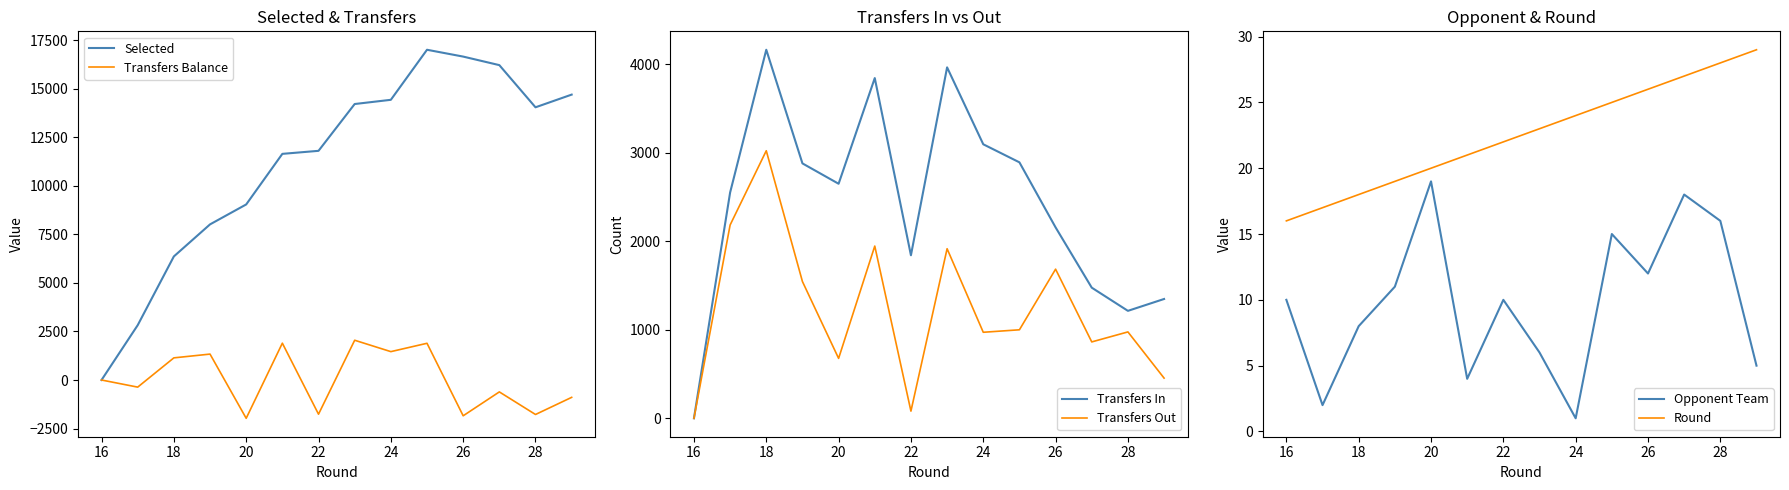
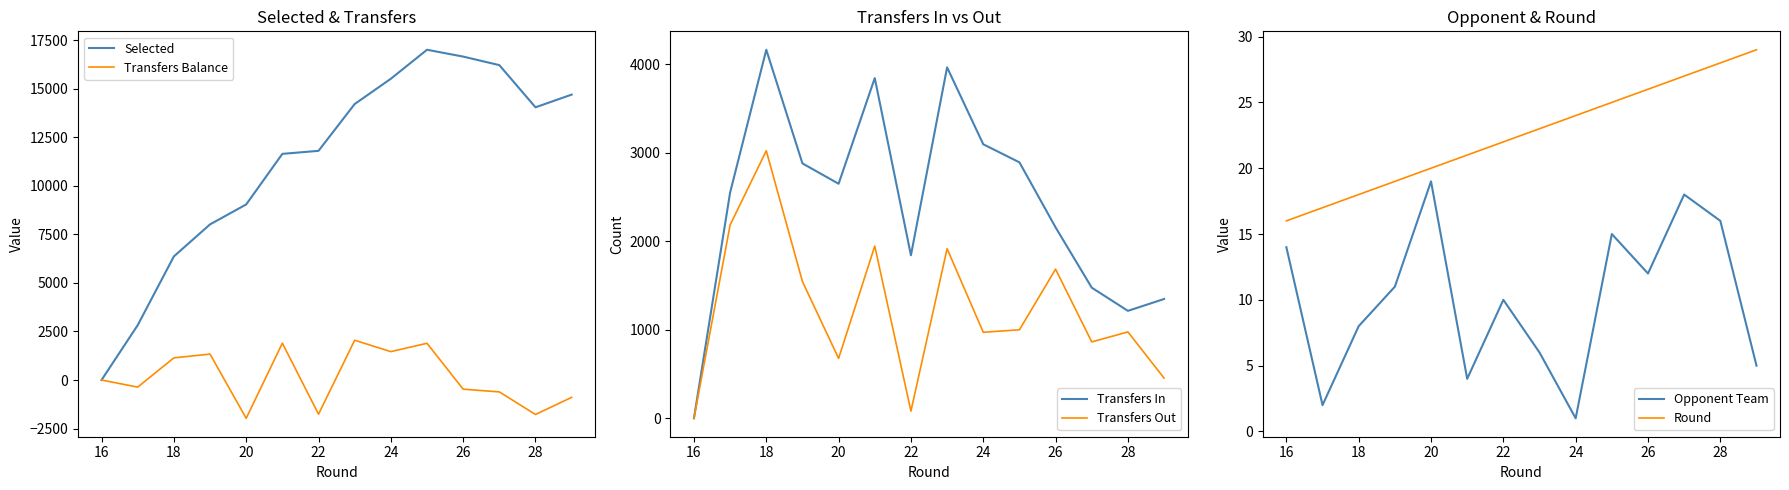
Selected & Transfers, Selected, 24: 14400 -> 15500
Selected & Transfers, Transfers Balance, 26: -1800 -> -500
Opponent & Round, Opponent Team, 16: 10 -> 14
